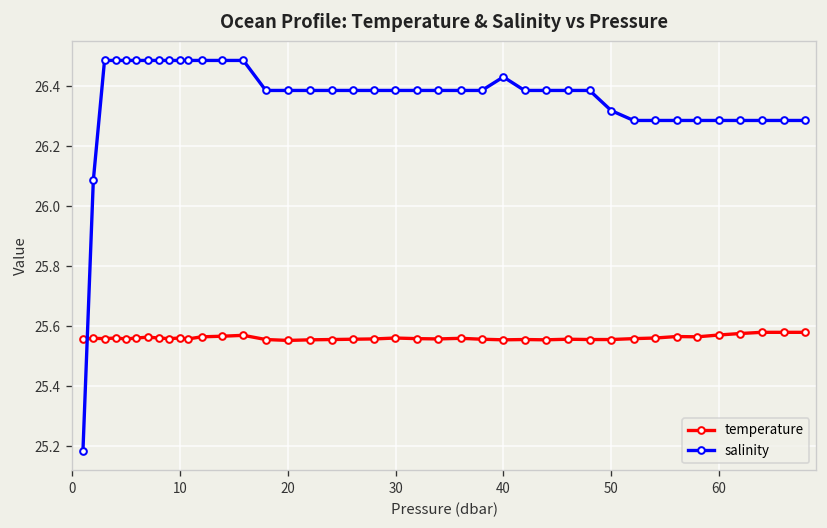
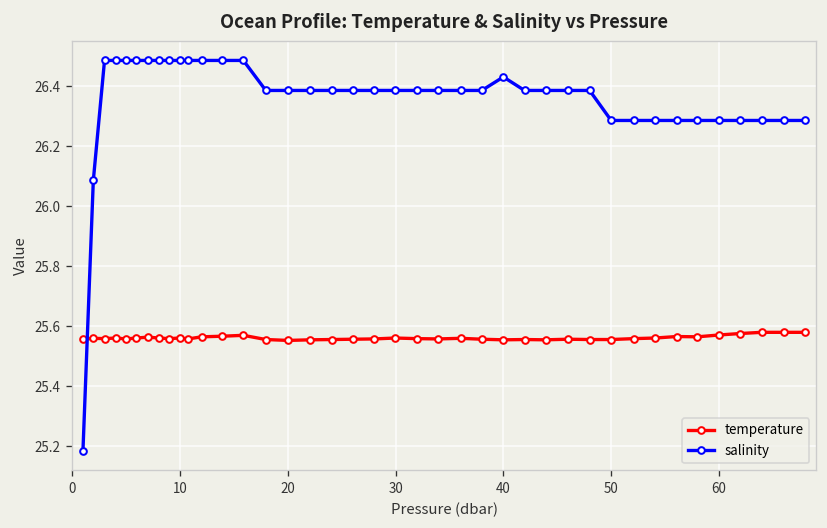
salinity, 50: 26.32 -> 26.29
